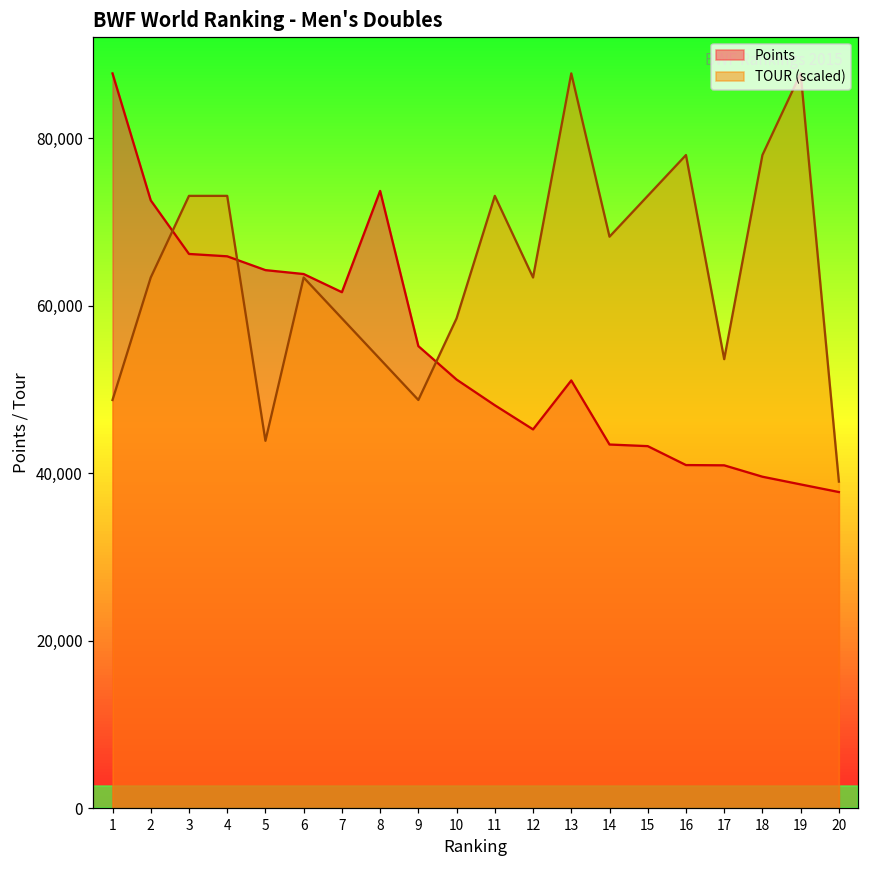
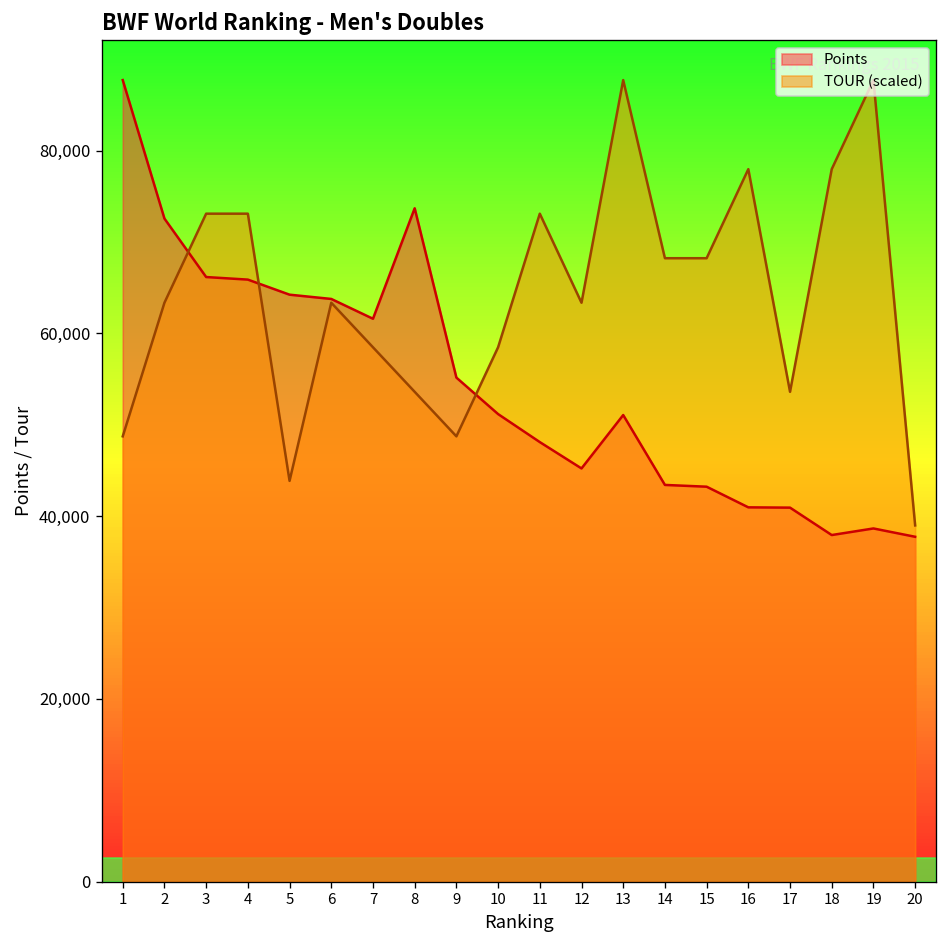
TOUR (scaled), 15: 73,000 -> 68,000
Points, 18: 40,000 -> 38,000
